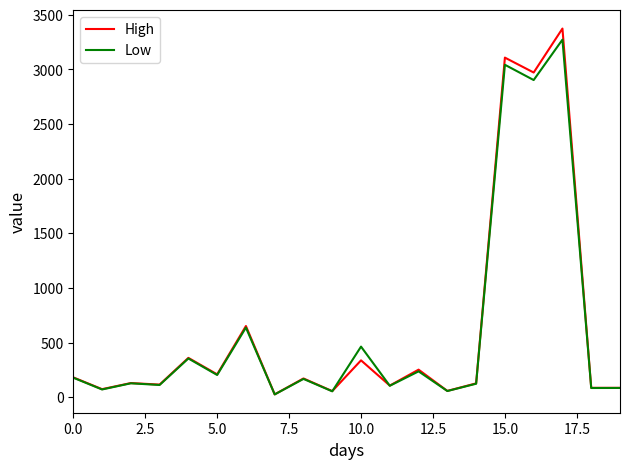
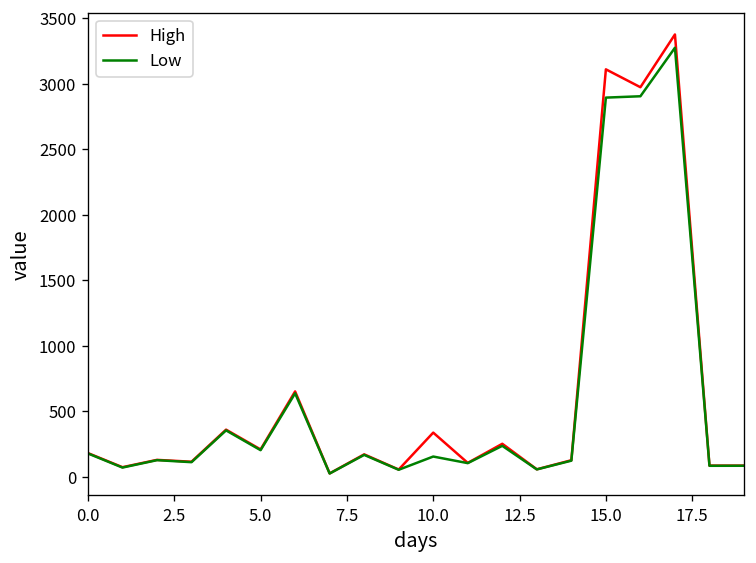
Low, 10.0: 460 -> 150
Low, 15.0: 3040 -> 2890
